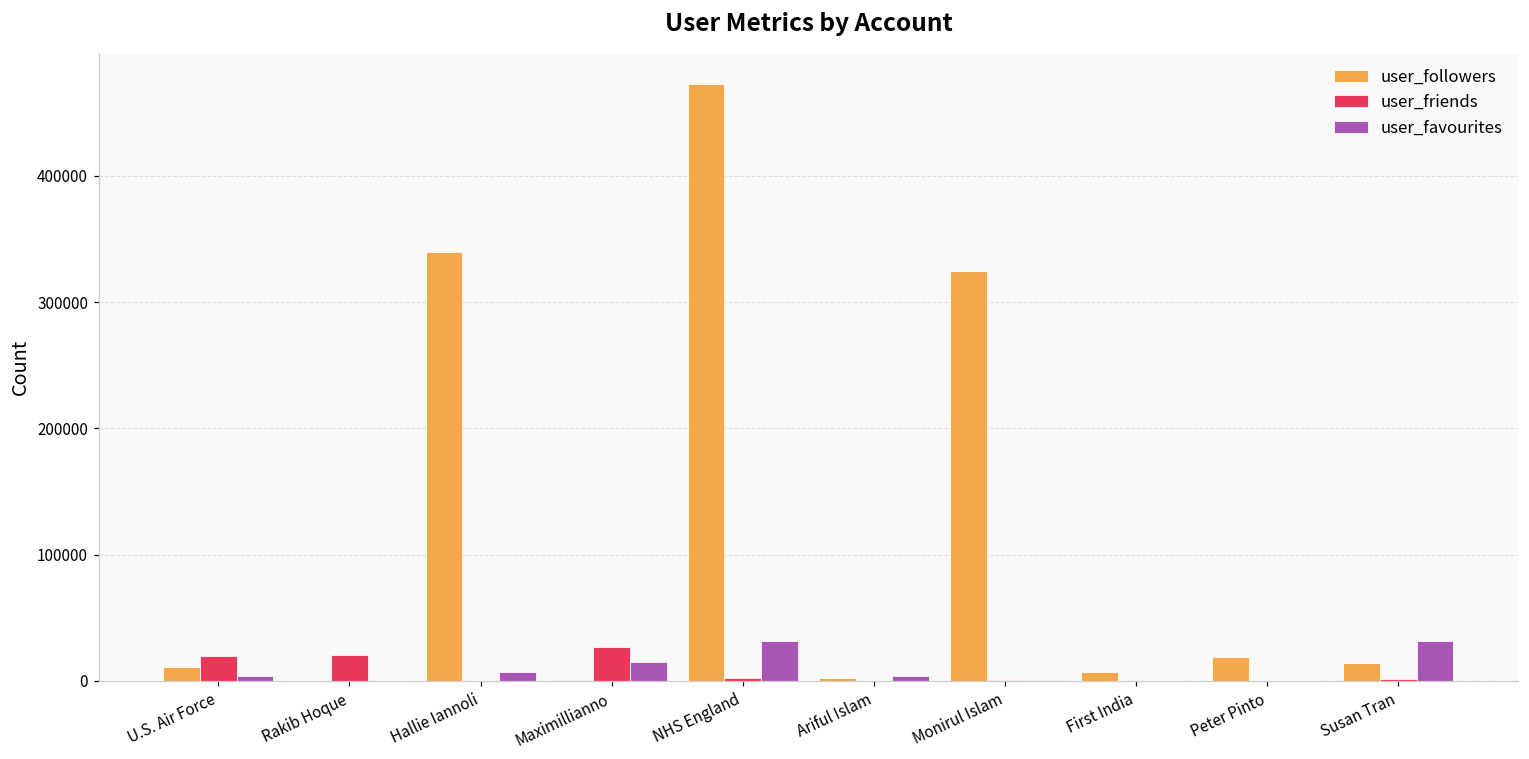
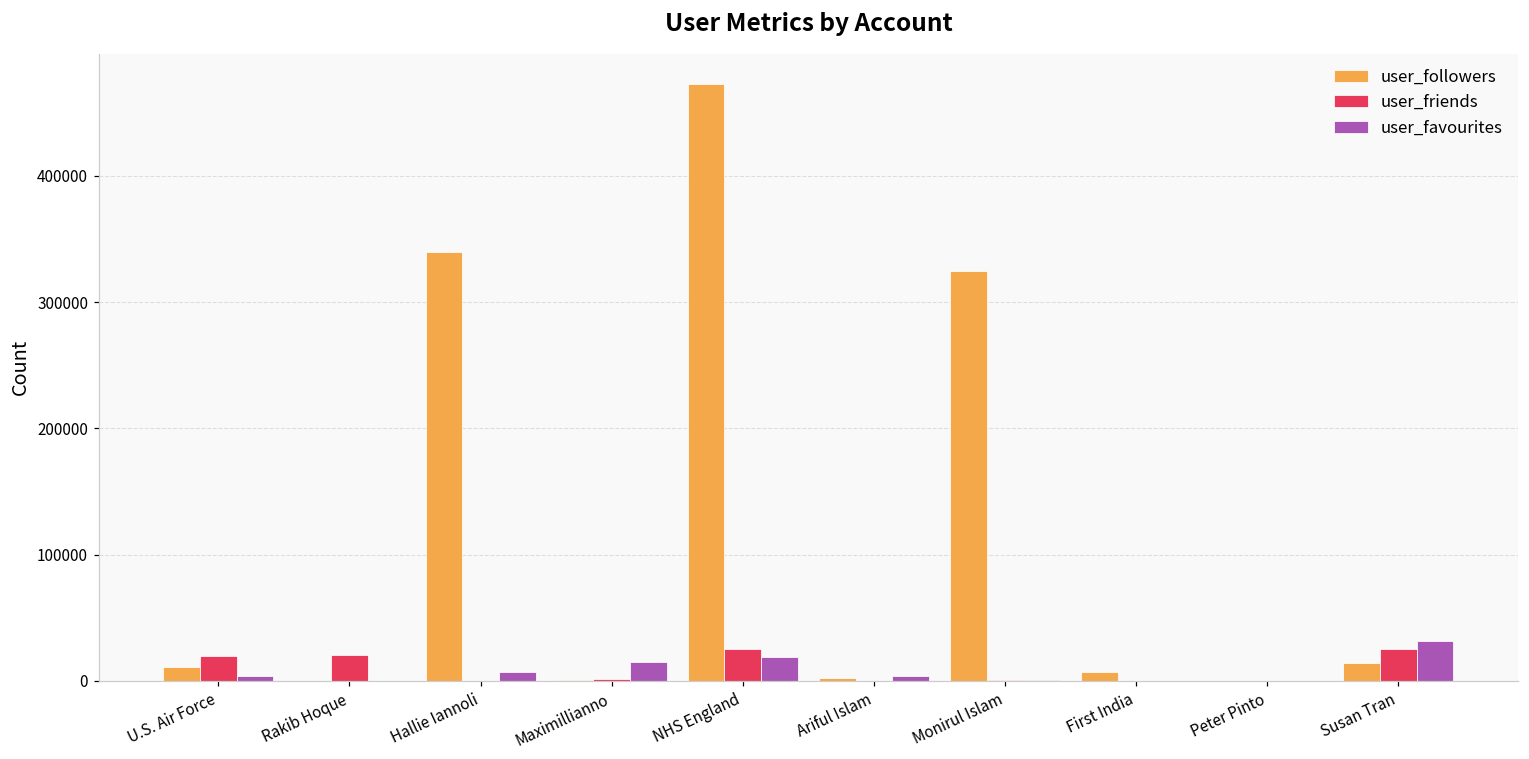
user_friends, Maximillianno: 27000 -> 1000
user_friends, NHS England: 3000 -> 25000
user_favourites, NHS England: 31000 -> 19000
user_followers, Peter Pinto: 19000 -> 0
user_friends, Susan Tran: 1000 -> 26000
